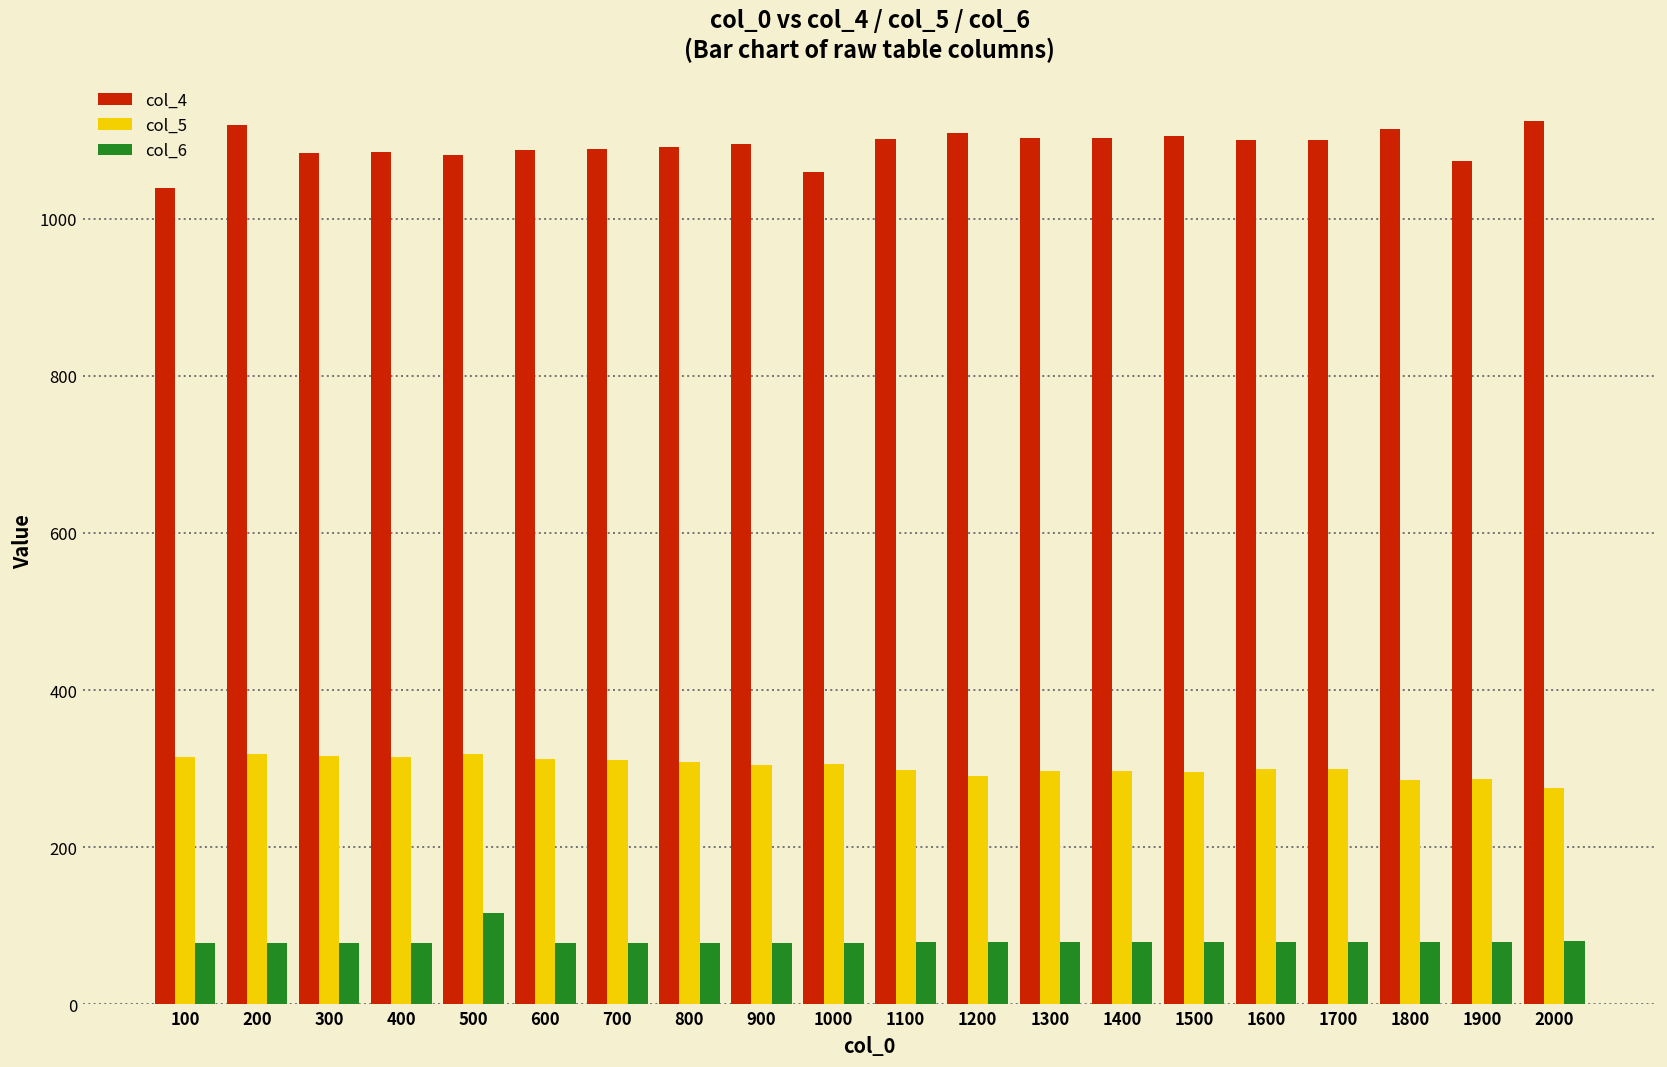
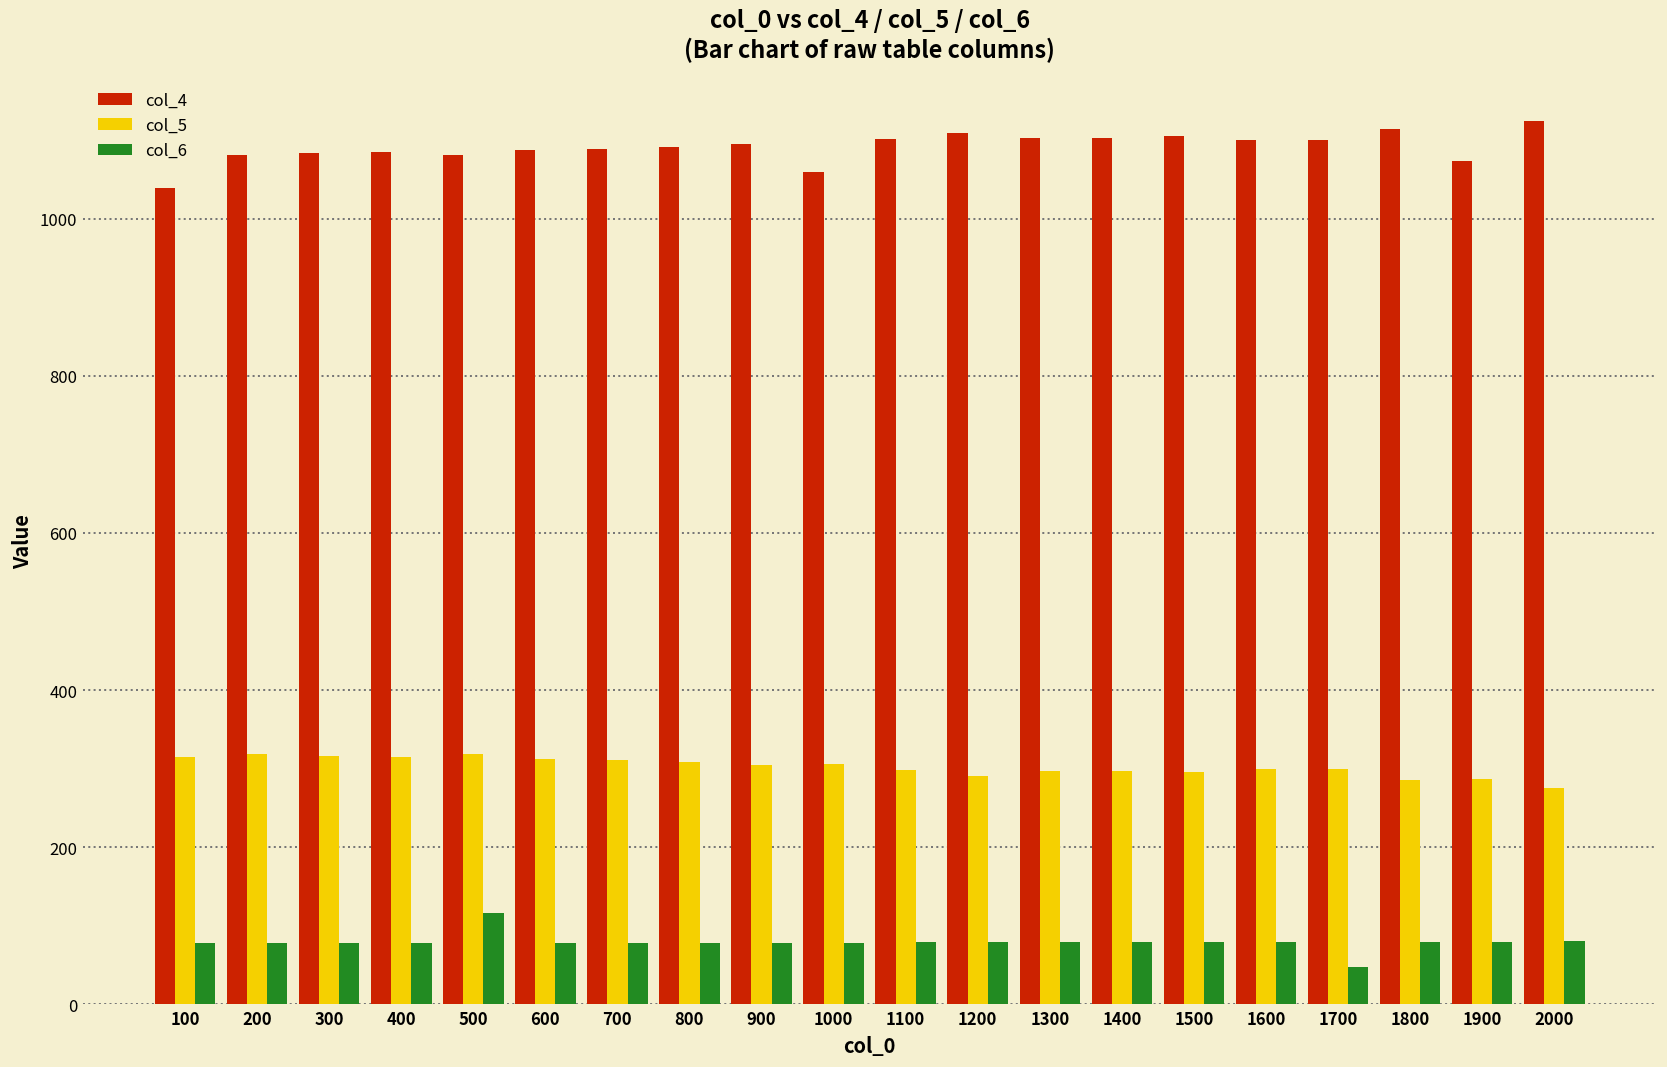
col_4, 200: 1120 -> 1080
col_6, 1700: 80 -> 50
